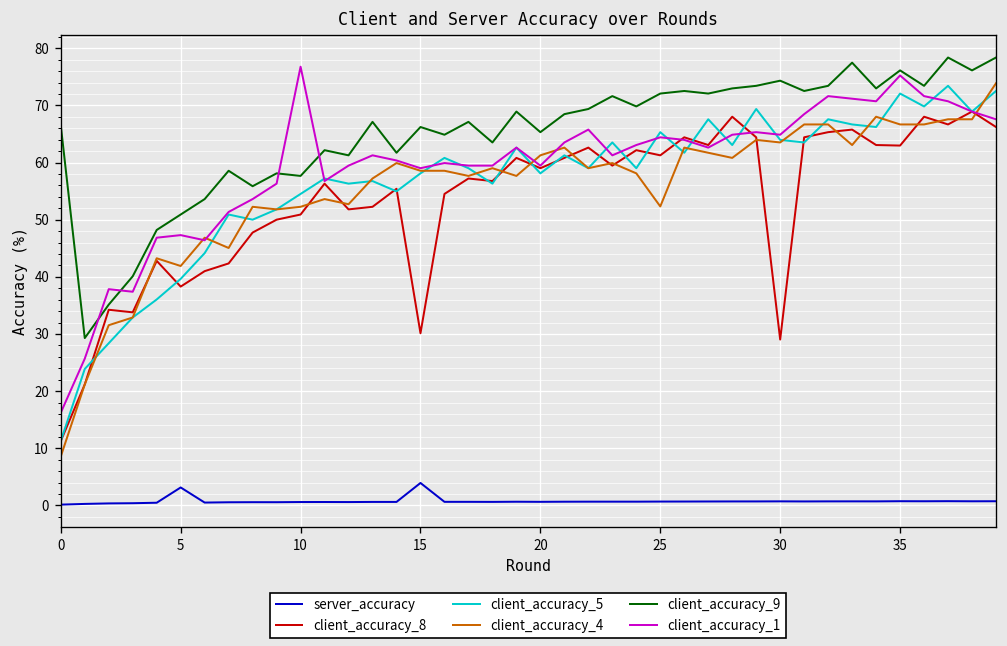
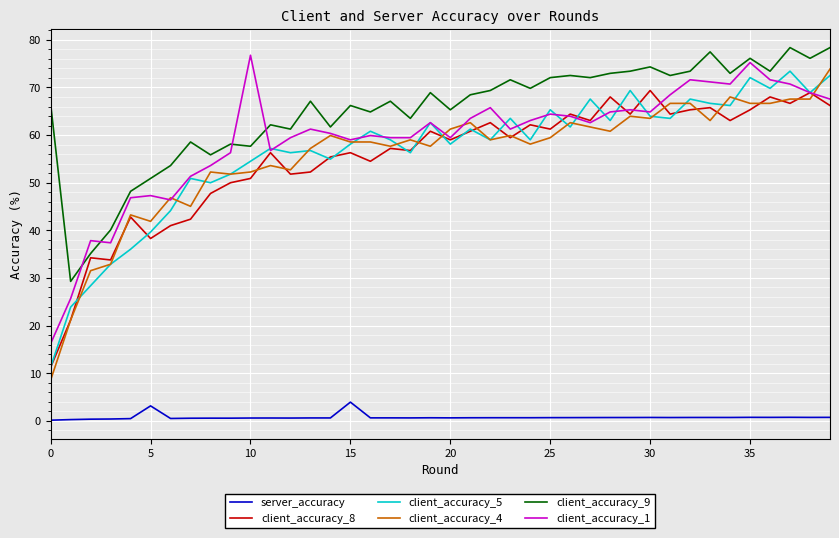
client_accuracy_8, 15: 30 -> 56
client_accuracy_4, 25: 52 -> 59
client_accuracy_8, 30: 29 -> 69
client_accuracy_8, 35: 63 -> 65
